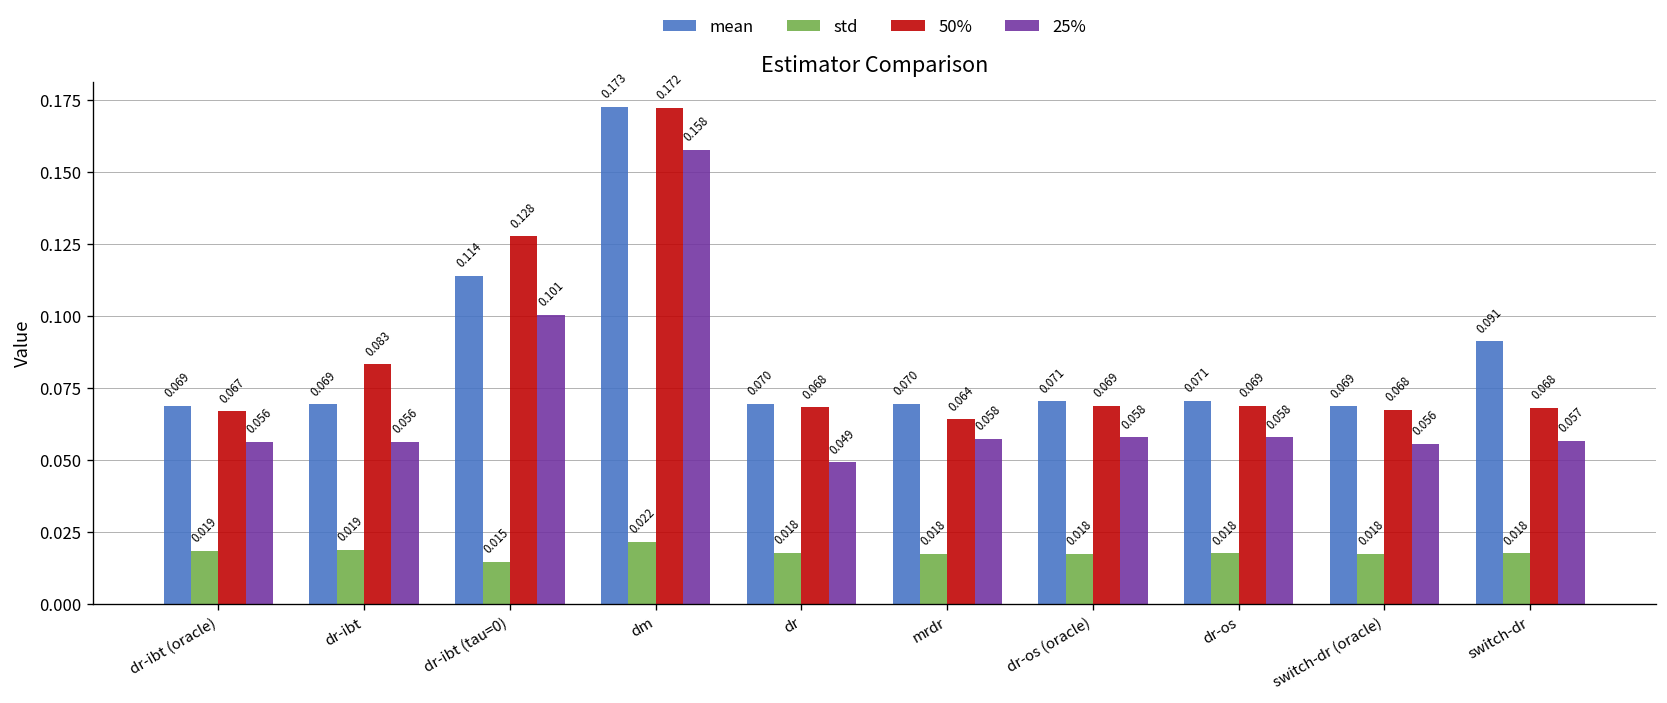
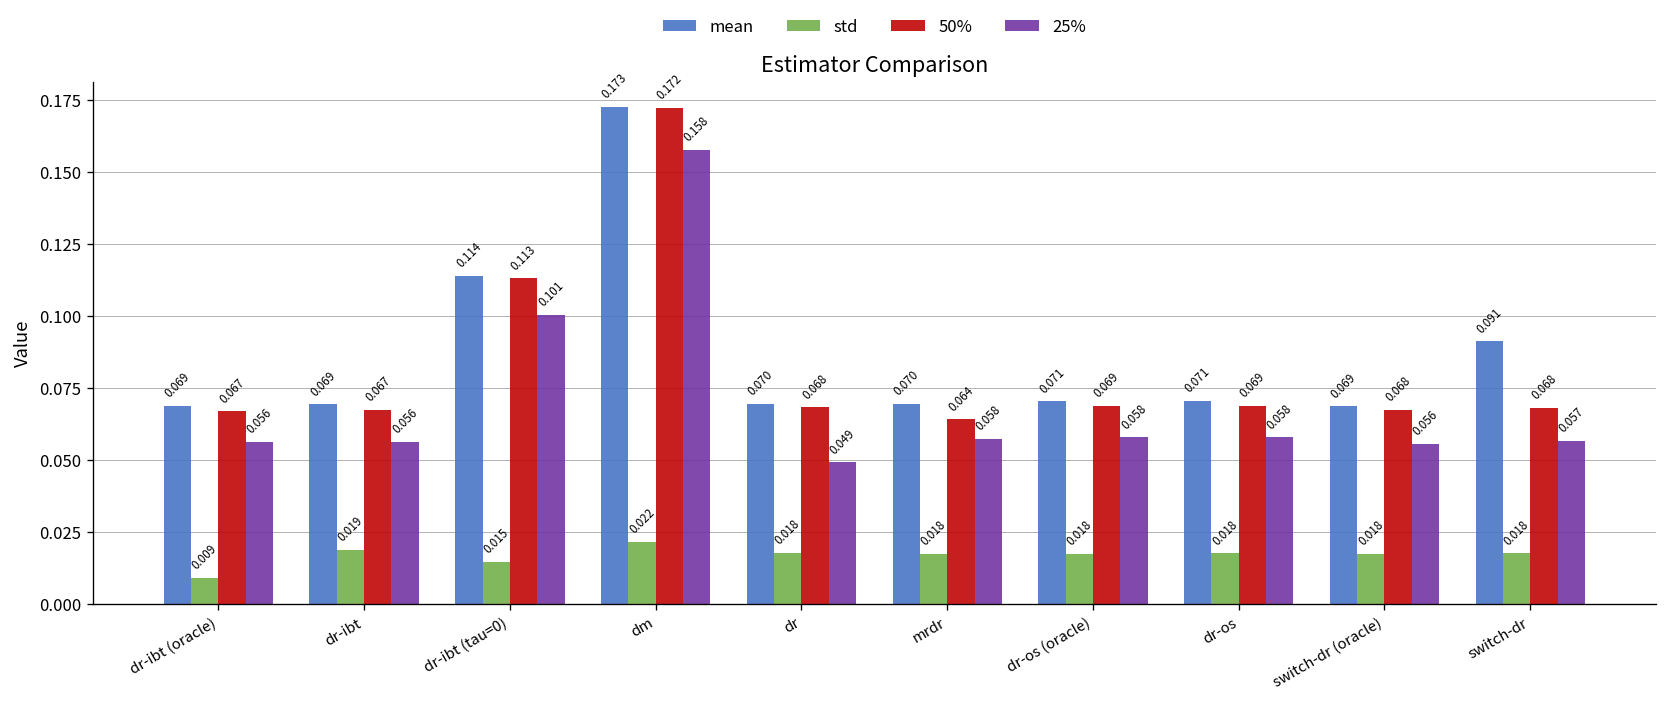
std, dr-ibt (oracle): 0.019 -> 0.009
50%, dr-ibt: 0.083 -> 0.067
50%, dr-ibt (tau=0): 0.128 -> 0.113
